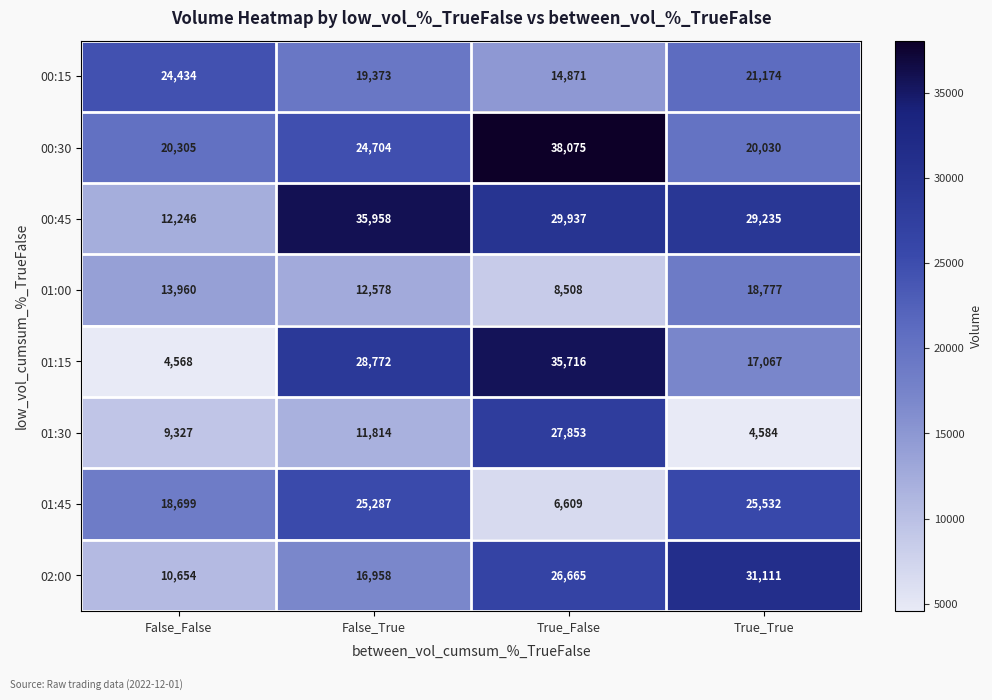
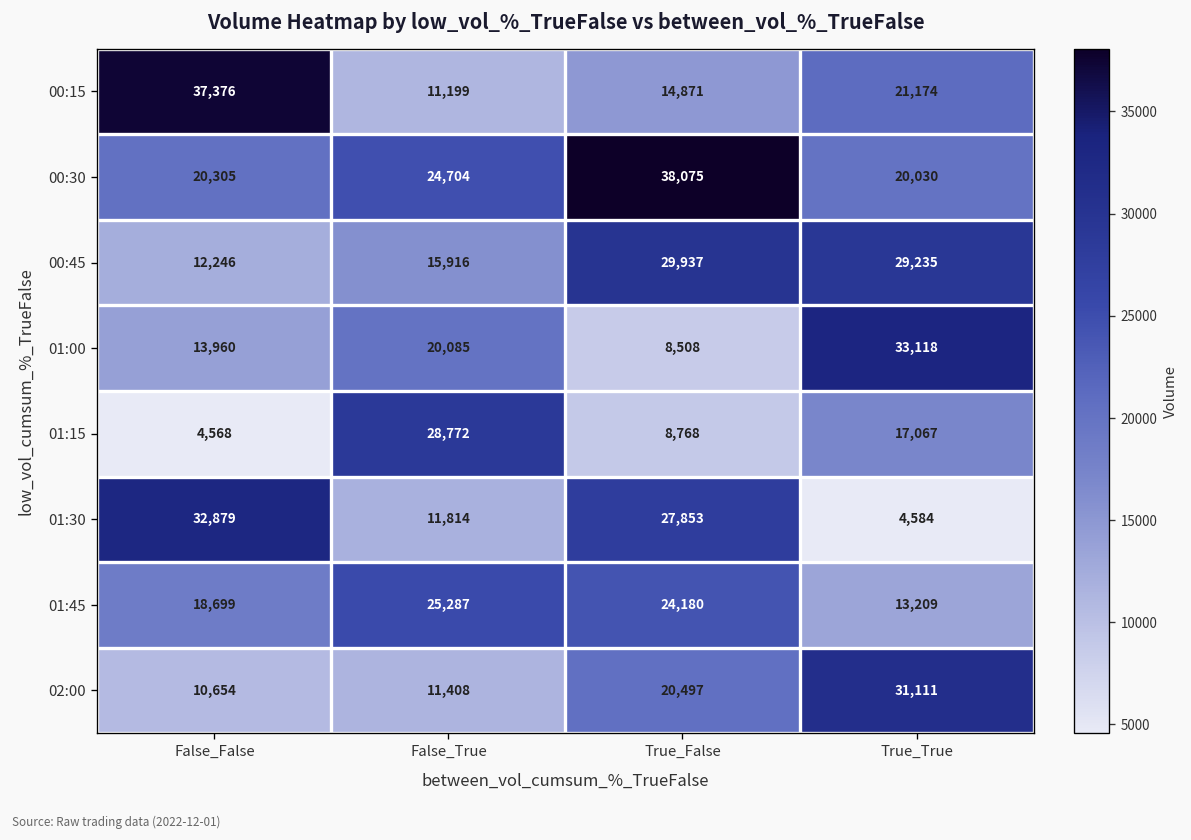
00:15, False_False: 24,434 -> 37,376
00:15, False_True: 19,373 -> 11,199
00:45, False_True: 35,958 -> 15,916
01:00, False_True: 12,578 -> 20,085
01:00, True_True: 18,777 -> 33,118
01:15, True_False: 35,716 -> 8,768
01:30, False_False: 9,327 -> 32,879
01:45, True_False: 6,609 -> 24,180
01:45, True_True: 25,532 -> 13,209
02:00, False_True: 16,958 -> 11,408
02:00, True_False: 26,665 -> 20,497
